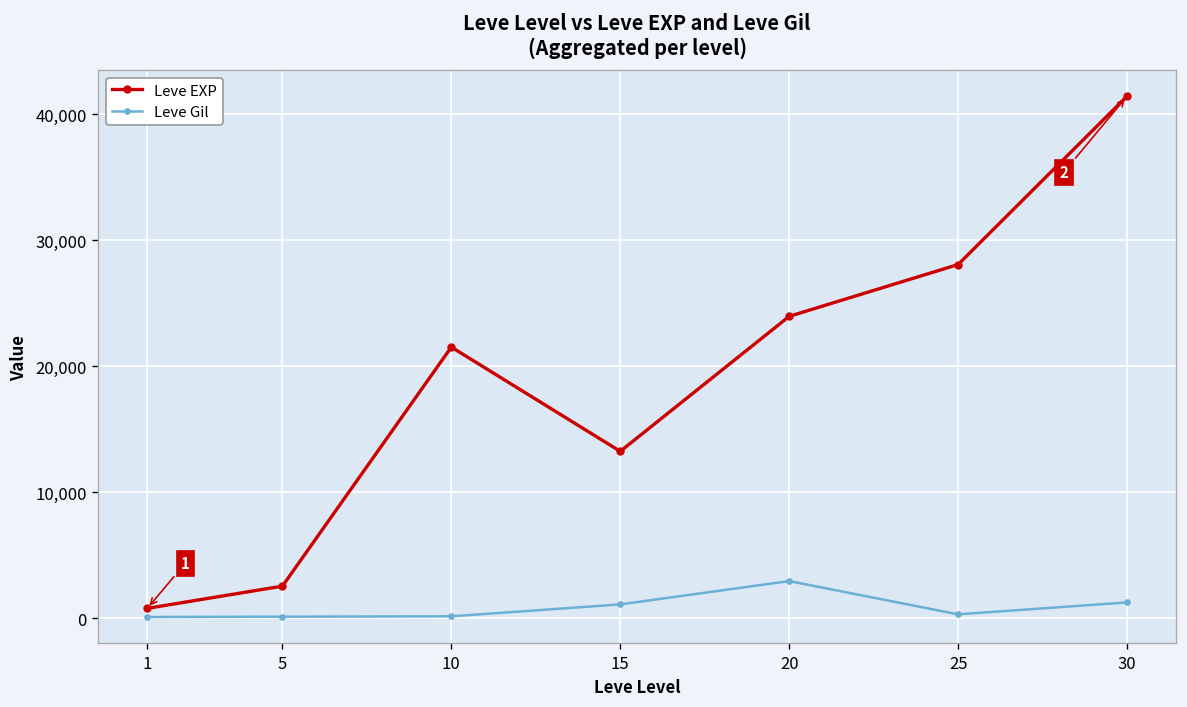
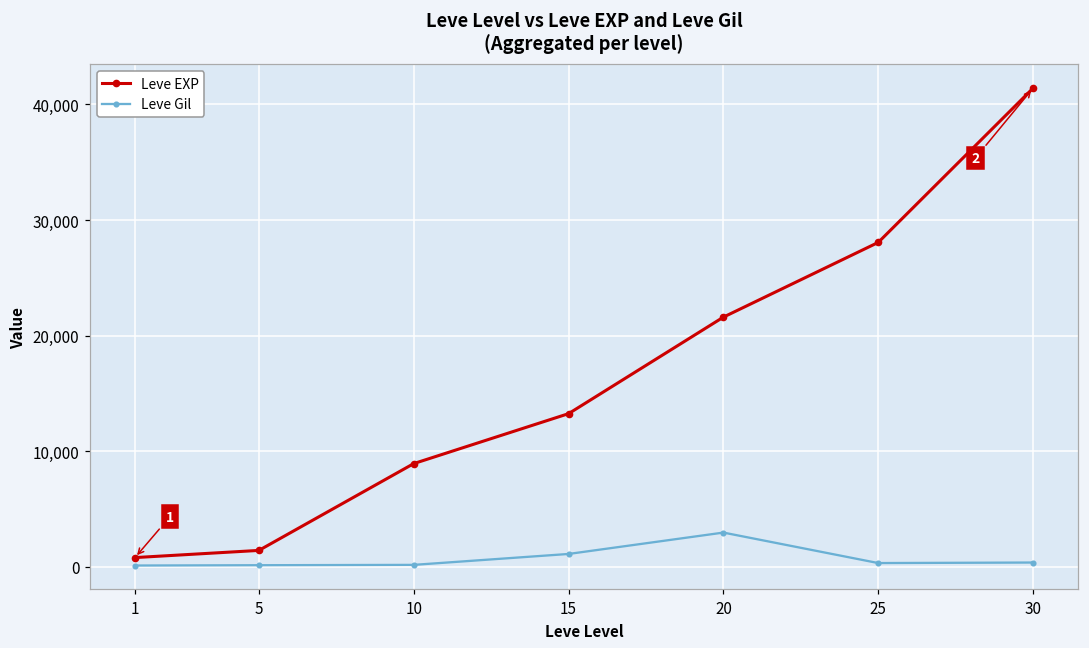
Leve EXP, 5: 2,600 -> 1,400
Leve EXP, 10: 21,500 -> 8,900
Leve EXP, 20: 24,000 -> 21,600
Leve Gil, 30: 1,300 -> 400
